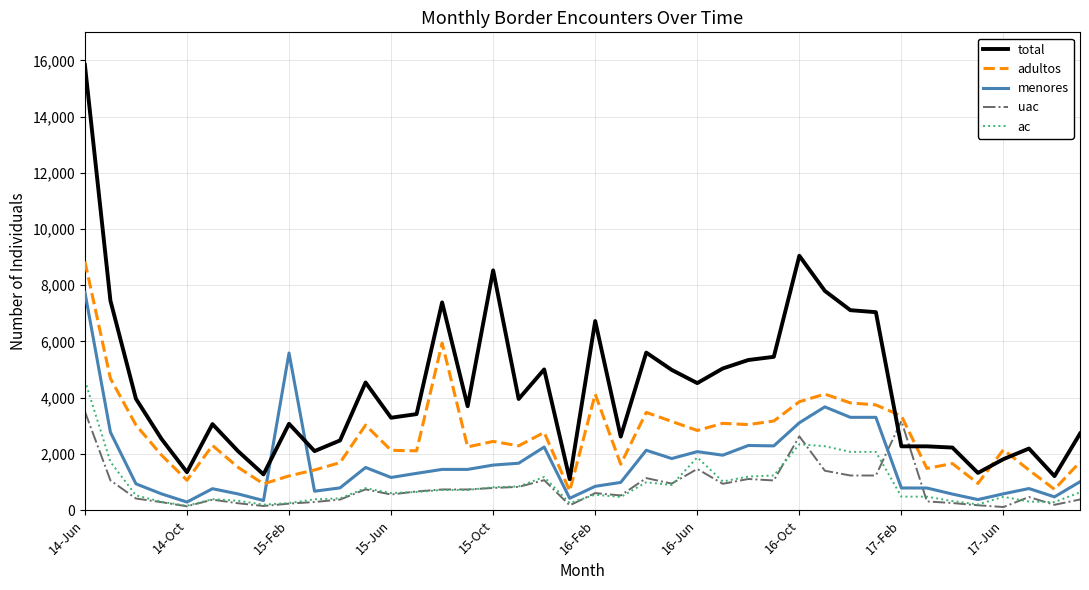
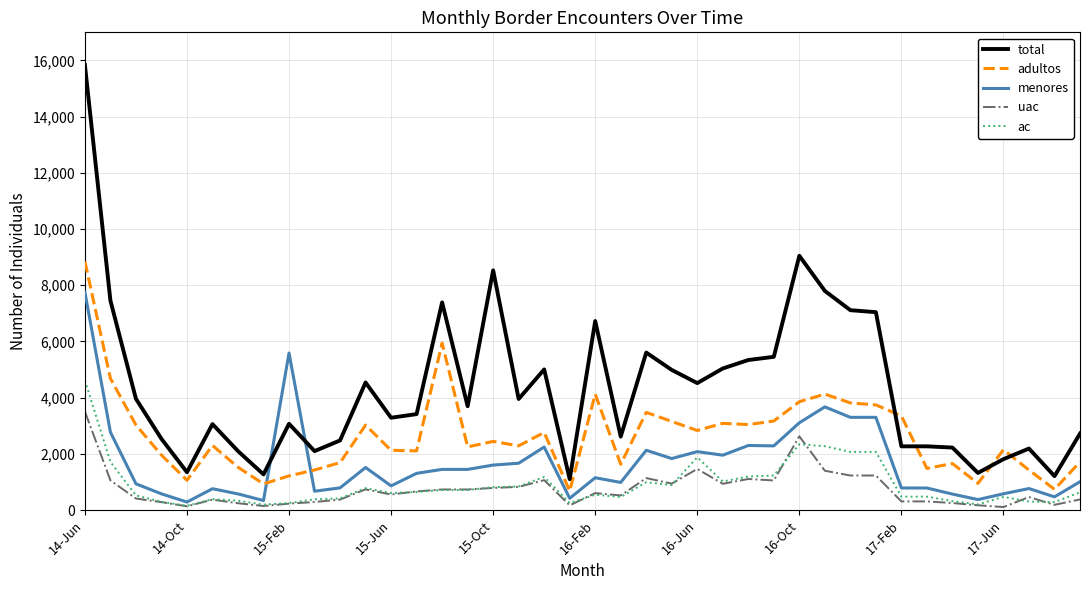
menores, 15-Jun: 1,200 -> 900
menores, 16-Feb: 800 -> 1,200
uac, 17-Feb: 3,200 -> 300
